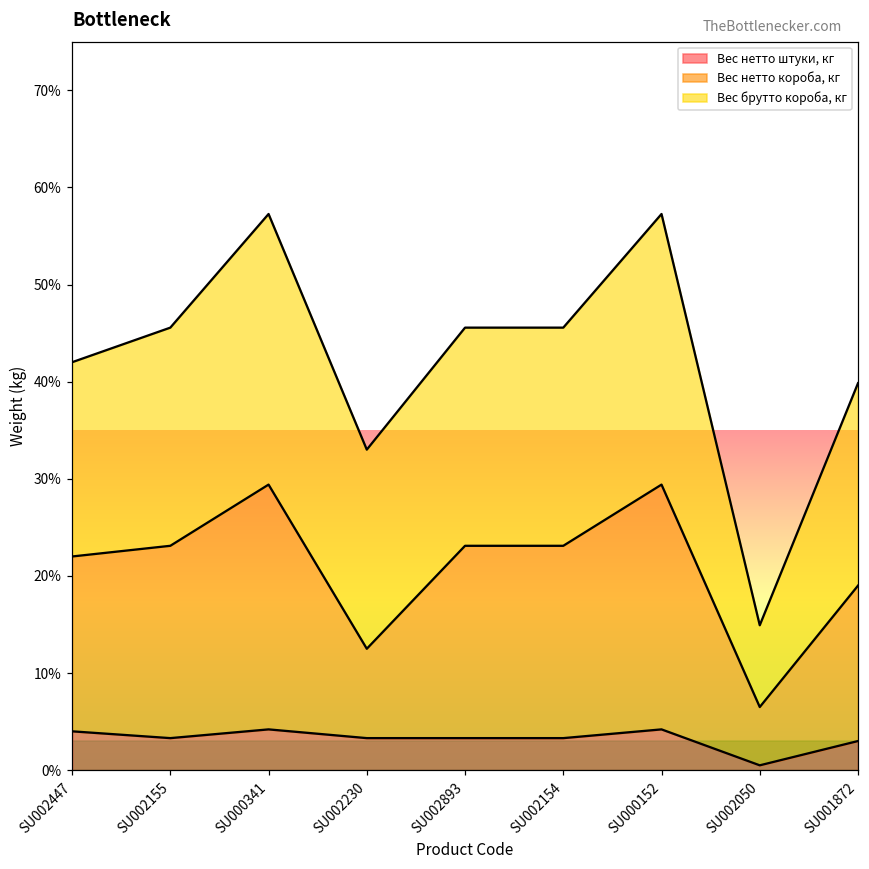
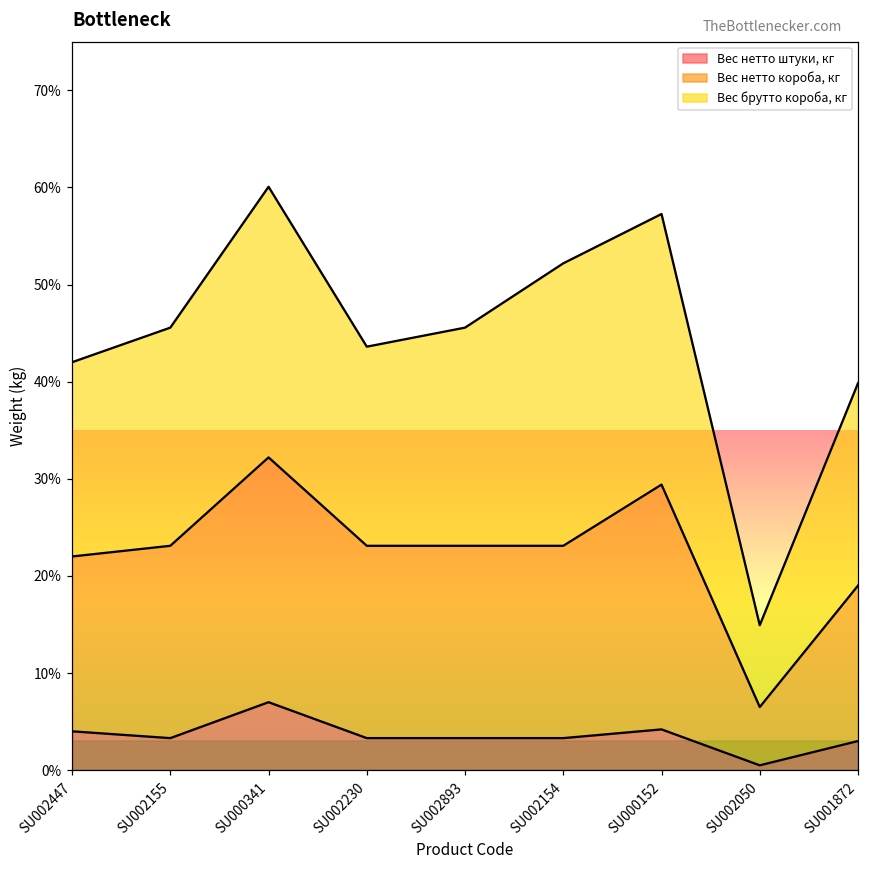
Вес нетто штуки, кг, SU000341: 4% -> 7%
Вес нетто короба, кг, SU002230: 9% -> 20%
Вес брутто короба, кг, SU002154: 22% -> 29%
